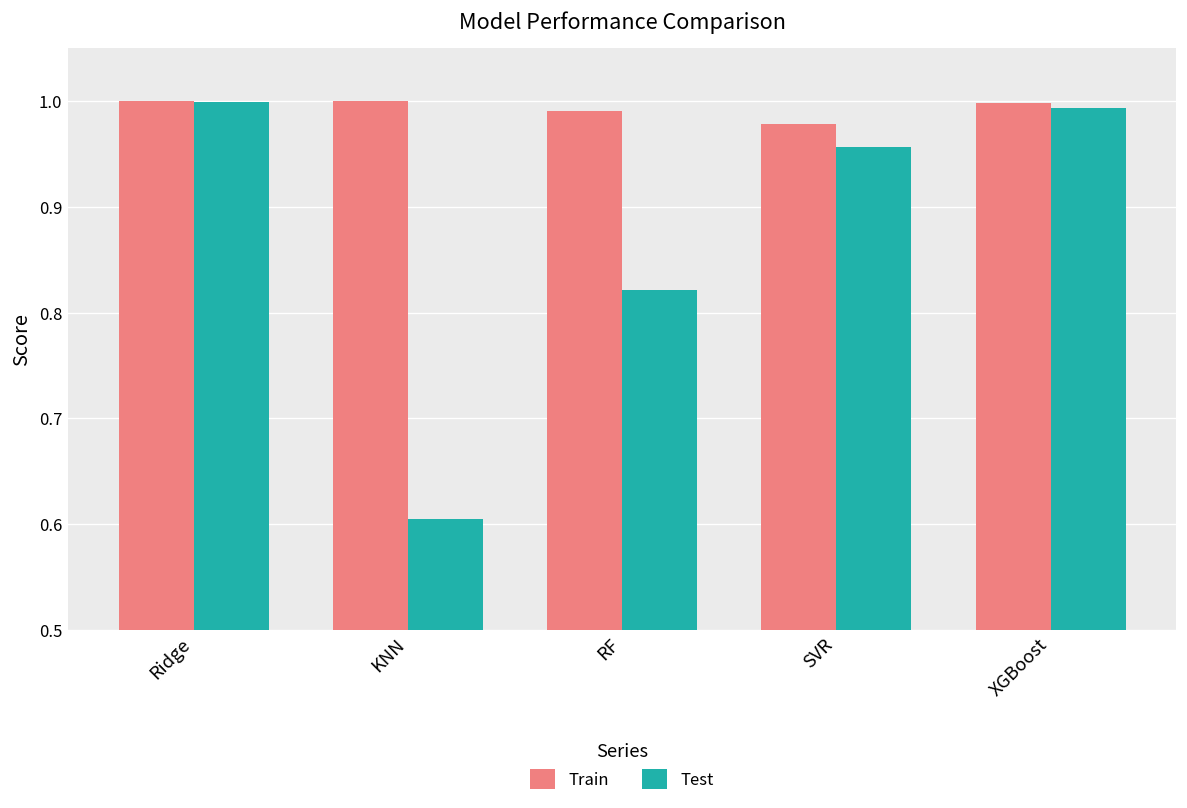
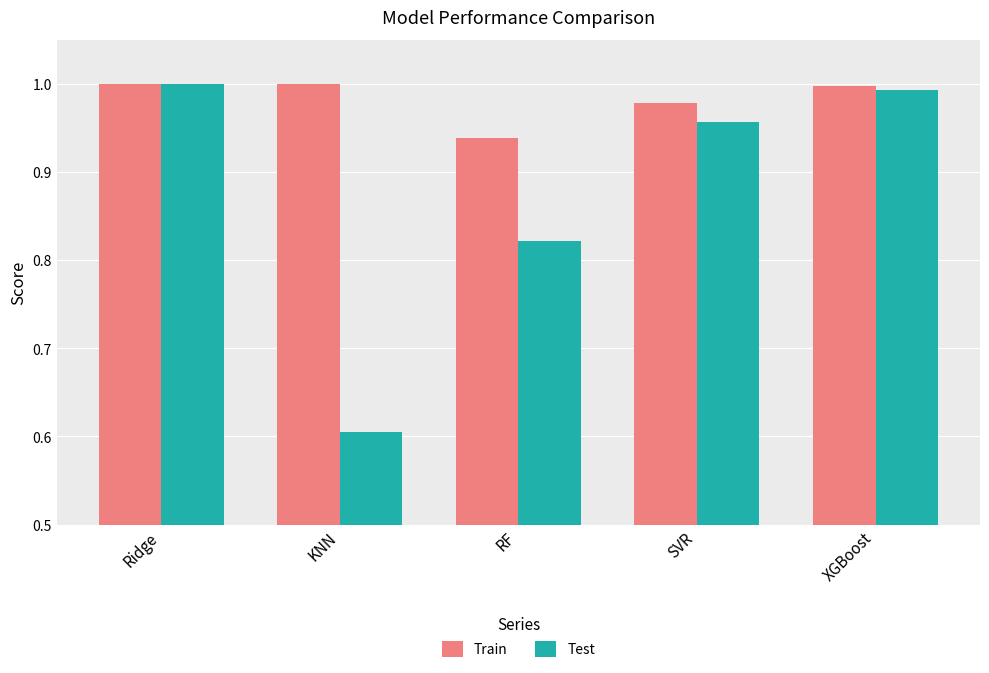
Train, RF: 0.99 -> 0.94
